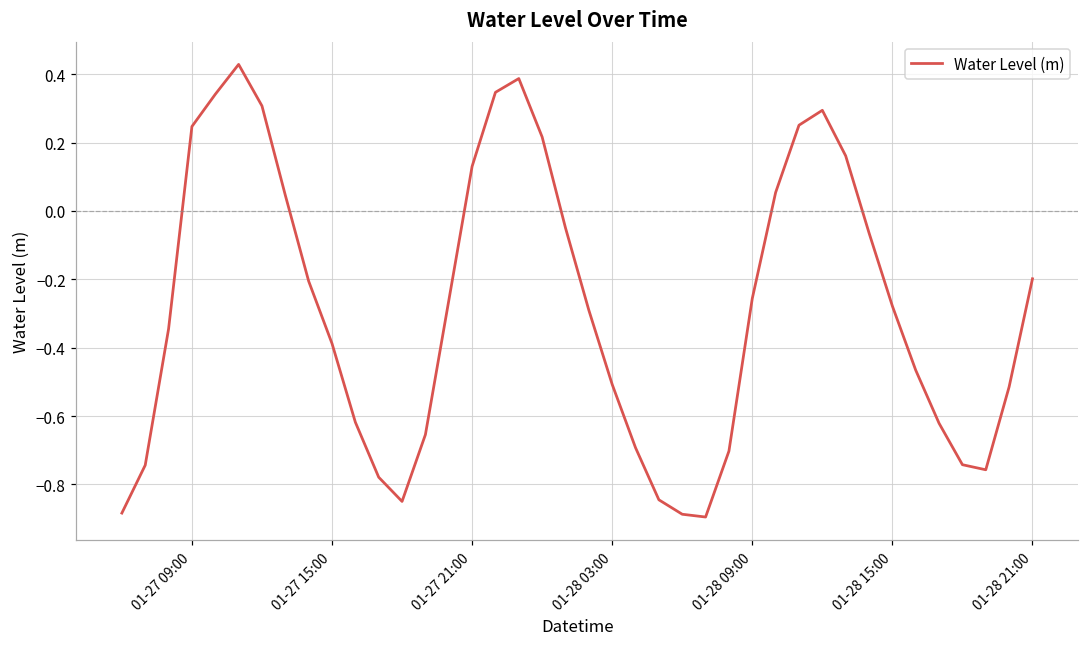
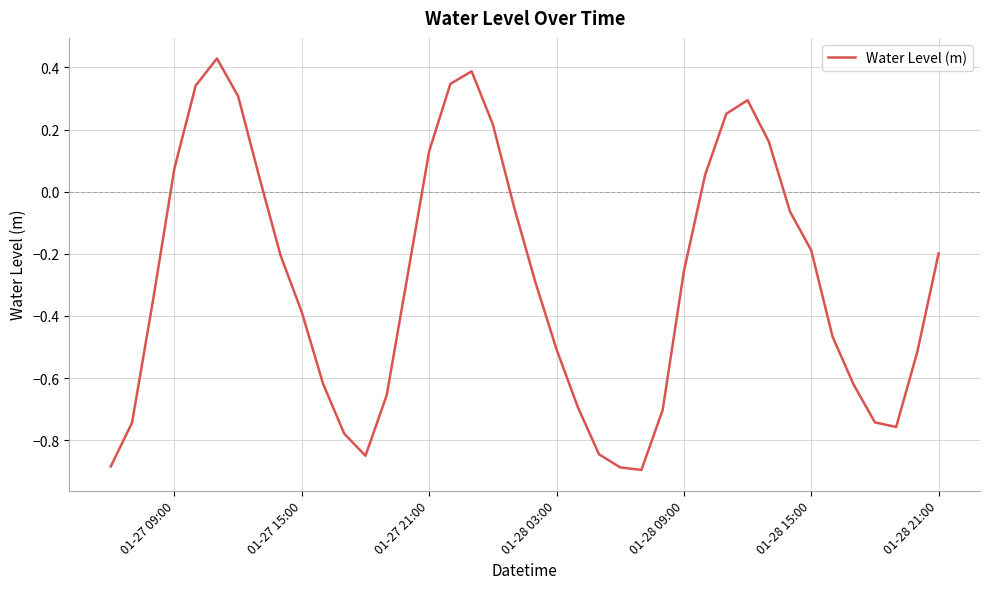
01-27 09:00: 0.25 -> 0.08
01-28 15:00: -0.28 -> -0.19
